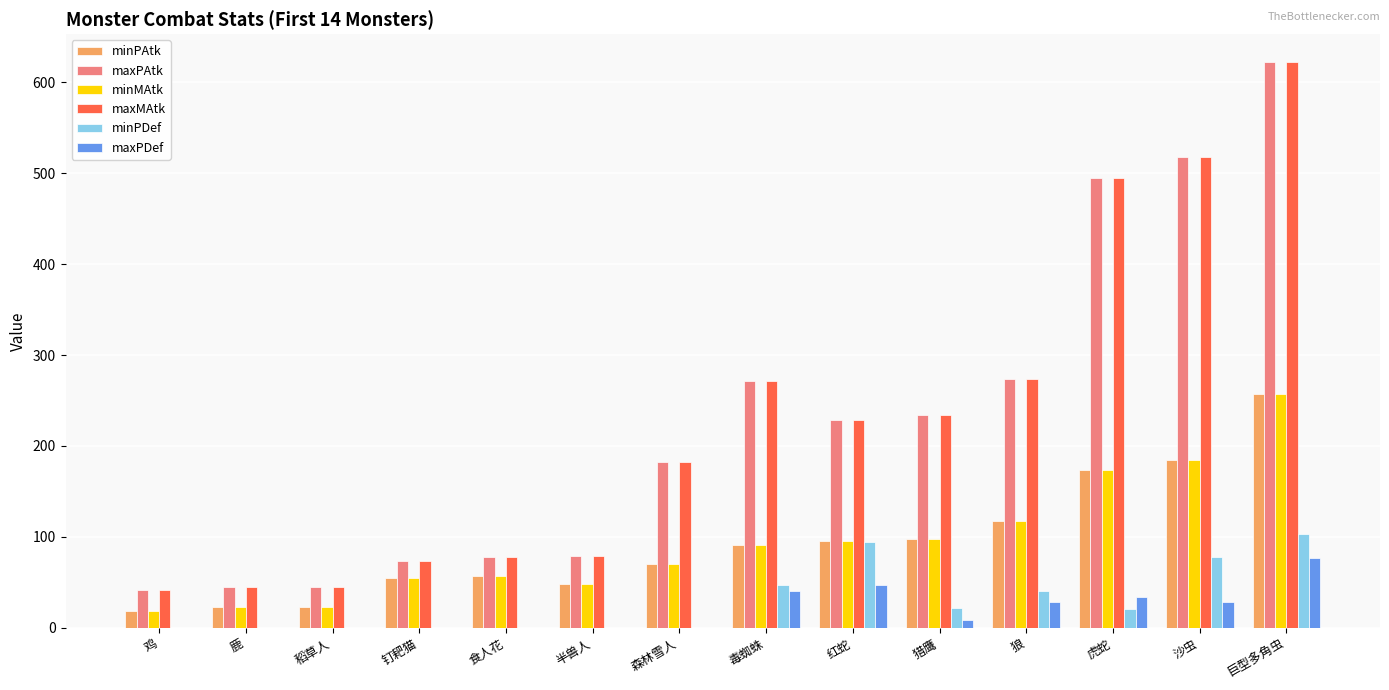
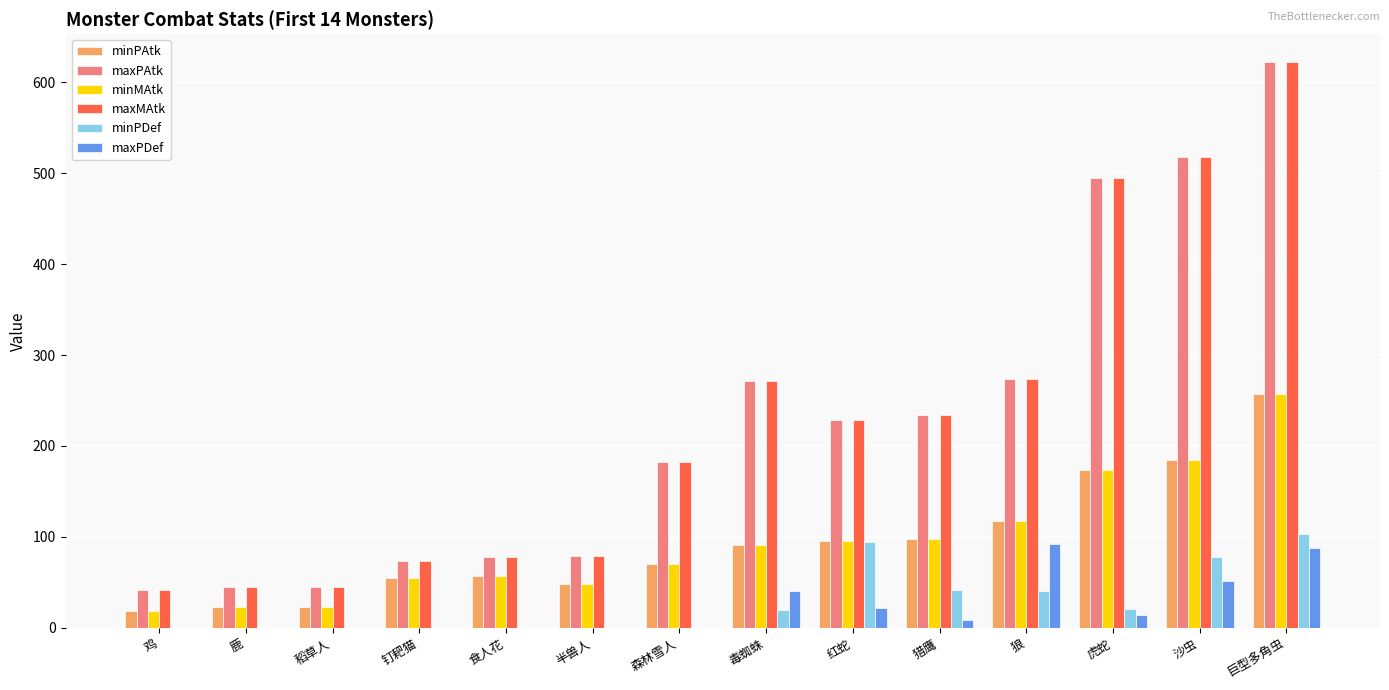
minPDef, 毒蜘蛛: 50 -> 20
maxPDef, 红蛇: 50 -> 20
minPDef, 猎鹰: 20 -> 40
maxPDef, 狼: 30 -> 90
maxPDef, 虎蛇: 30 -> 10
maxPDef, 沙虫: 30 -> 50
maxPDef, 巨型多角虫: 80 -> 90
